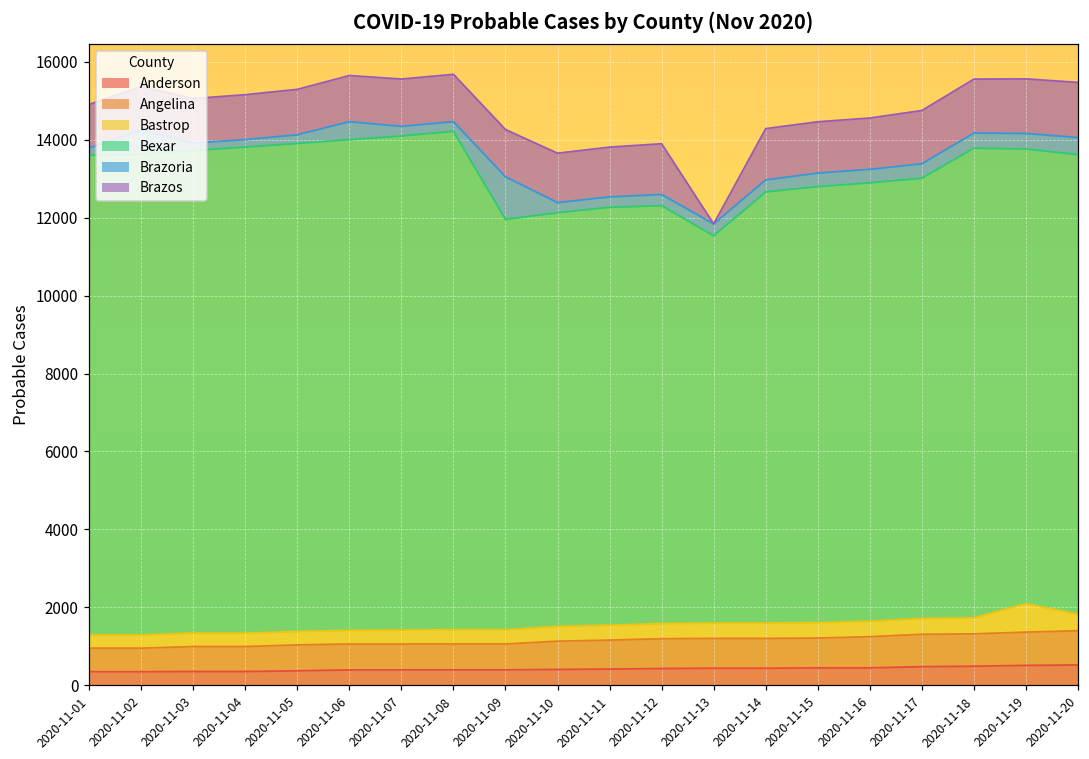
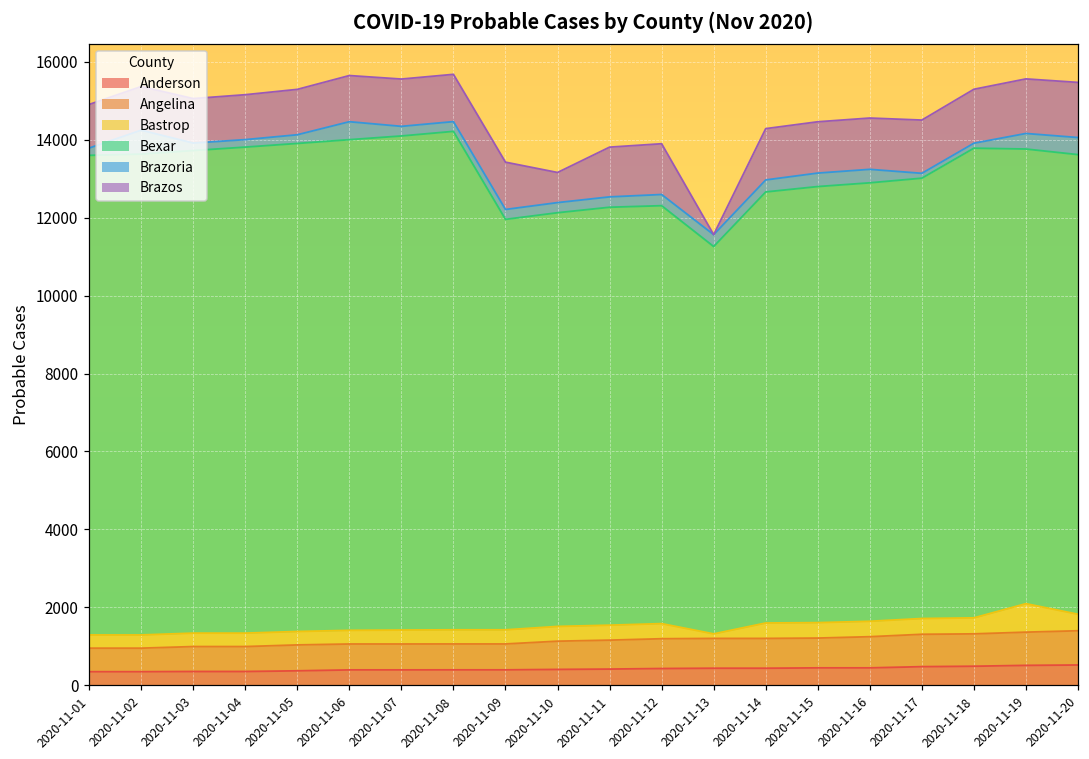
Brazoria, 2020-11-09: 1100 -> 300
Brazos, 2020-11-10: 1300 -> 800
Bastrop, 2020-11-13: 400 -> 100
Brazoria, 2020-11-17: 400 -> 100
Brazoria, 2020-11-18: 400 -> 100
